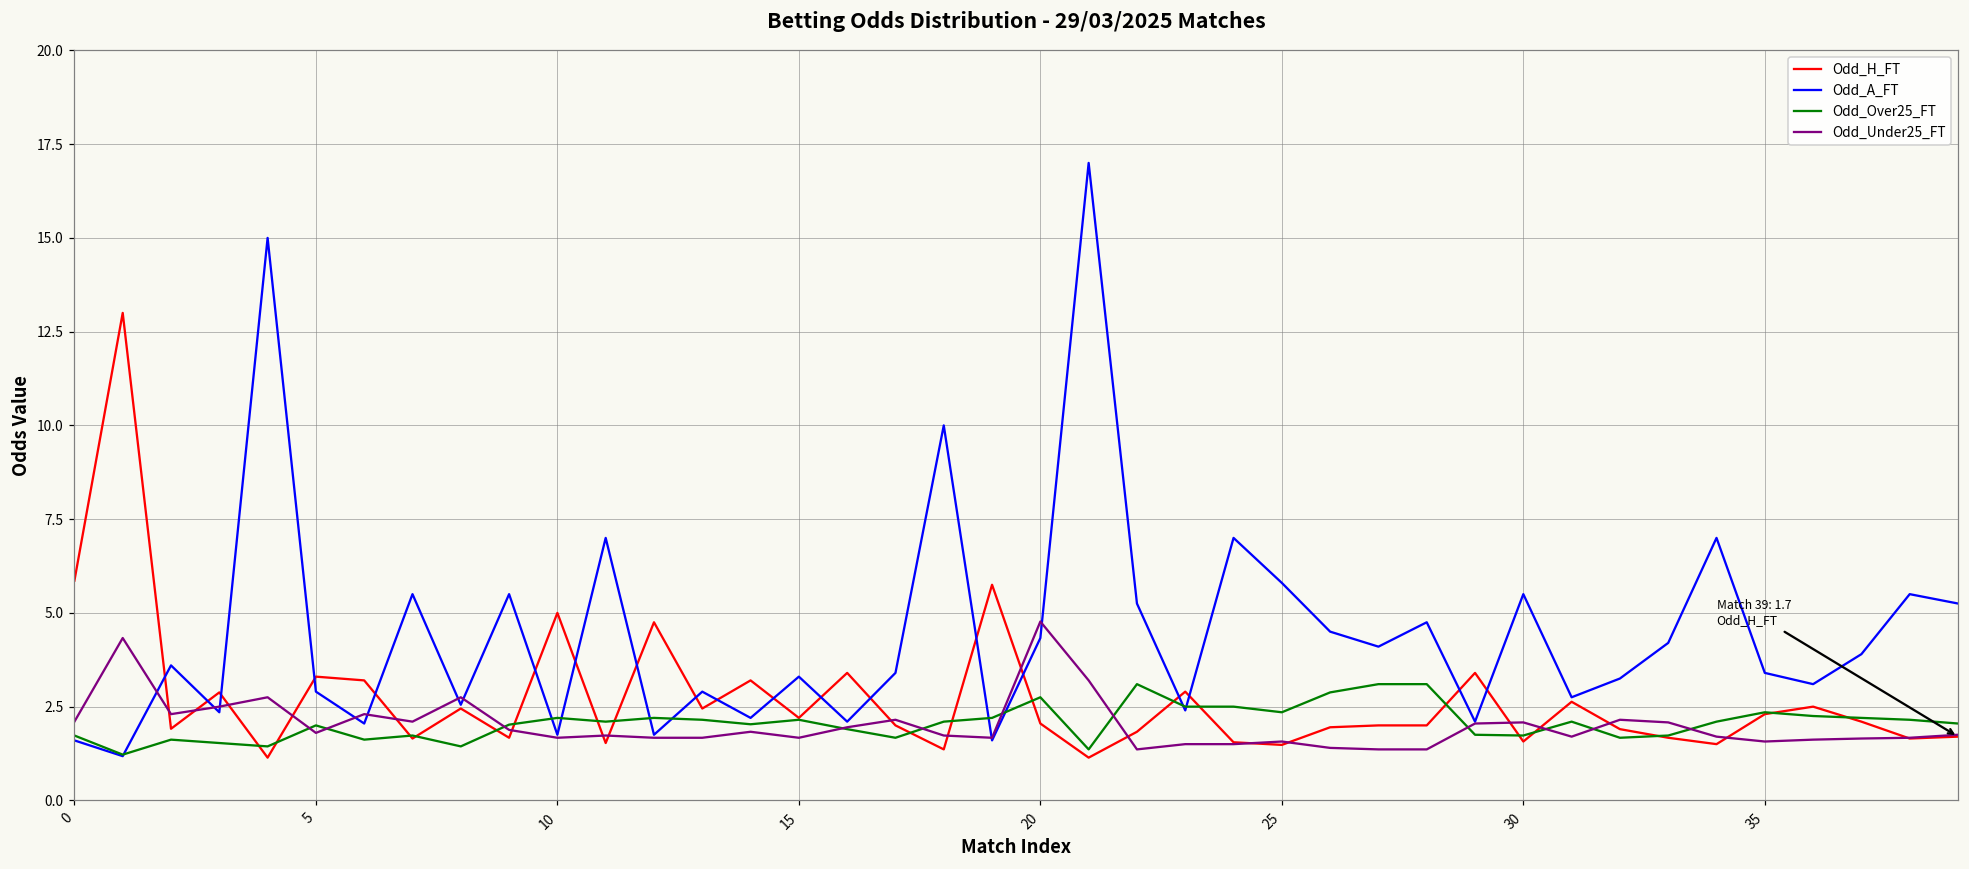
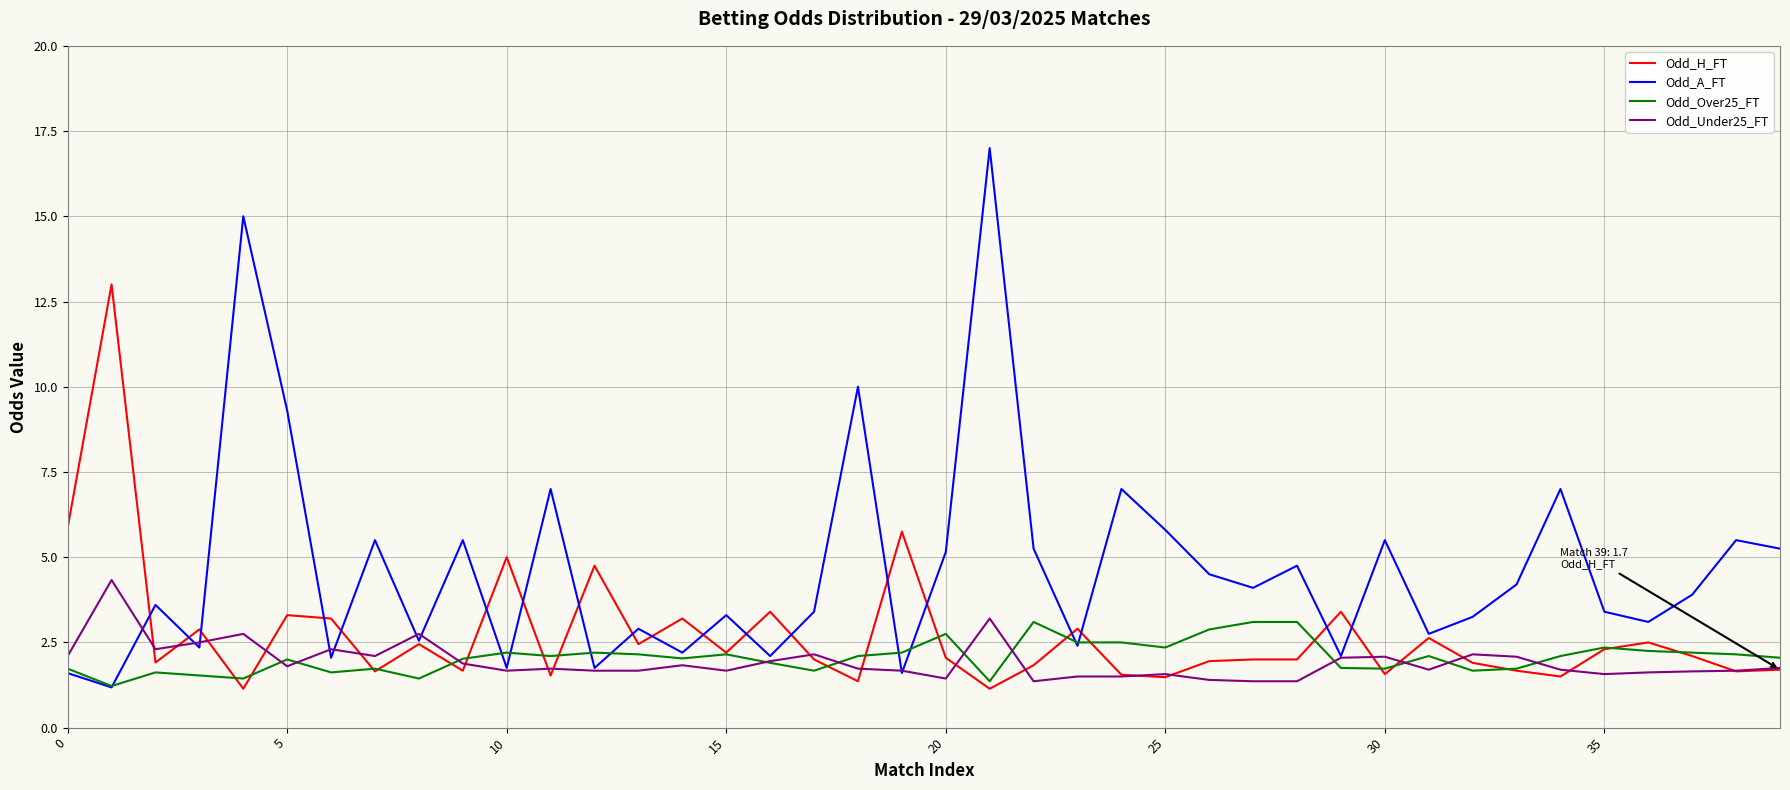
Odd_A_FT, 5: 2.9 -> 9.3
Odd_A_FT, 20: 4.3 -> 5.2
Odd_Under25_FT, 20: 4.8 -> 1.4
